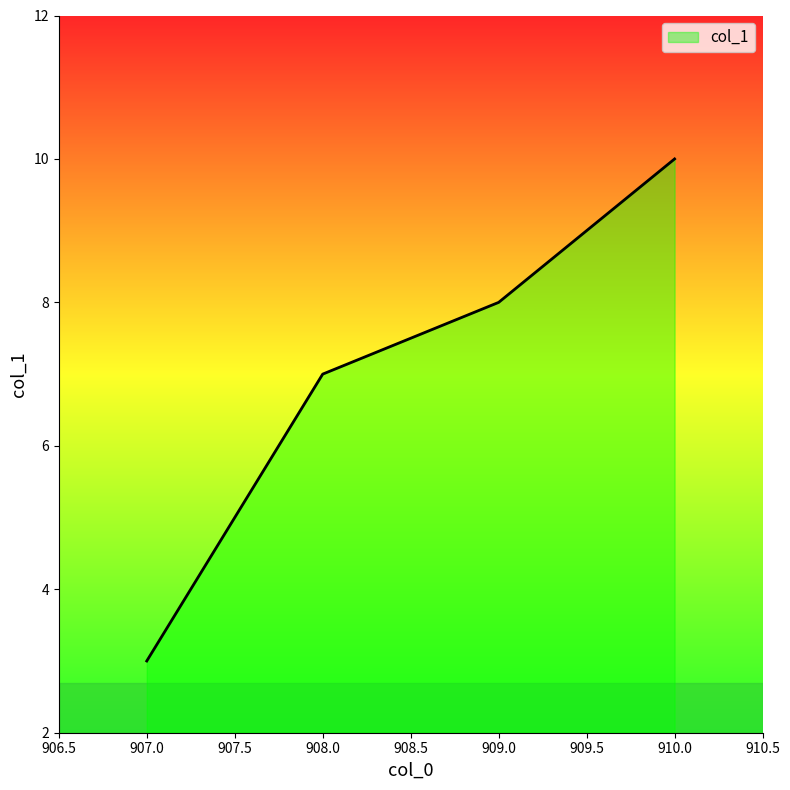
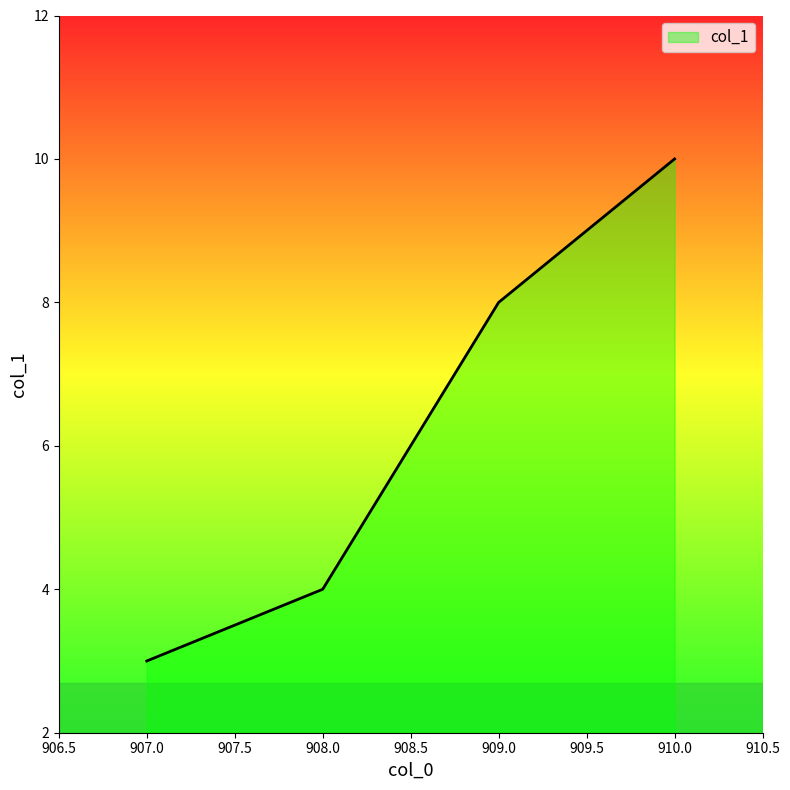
908.0: 7 -> 4
